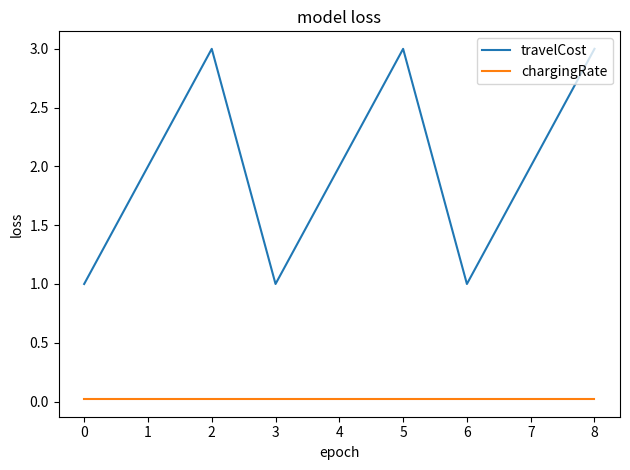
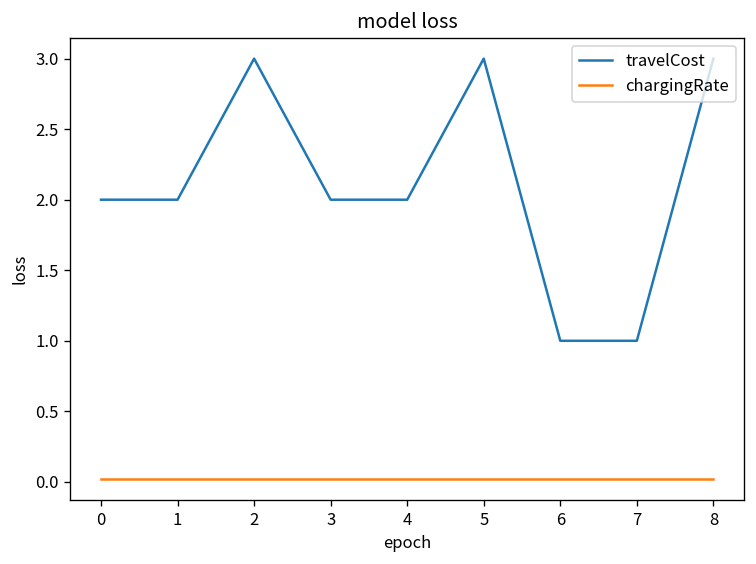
travelCost, 0: 1 -> 2
travelCost, 3: 1 -> 2
travelCost, 7: 2 -> 1
